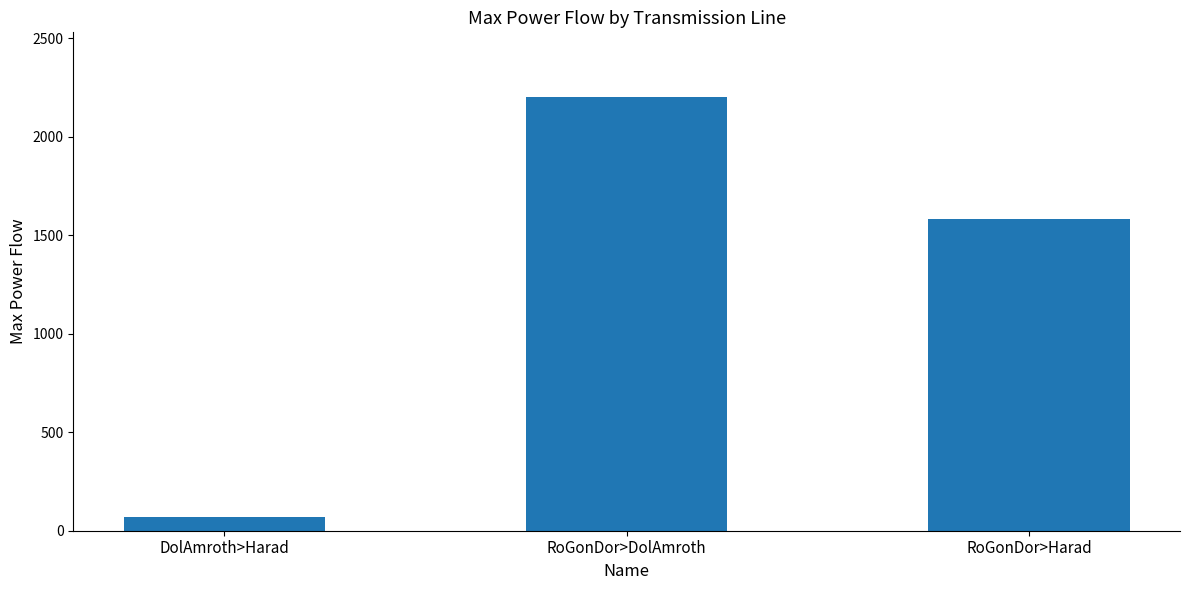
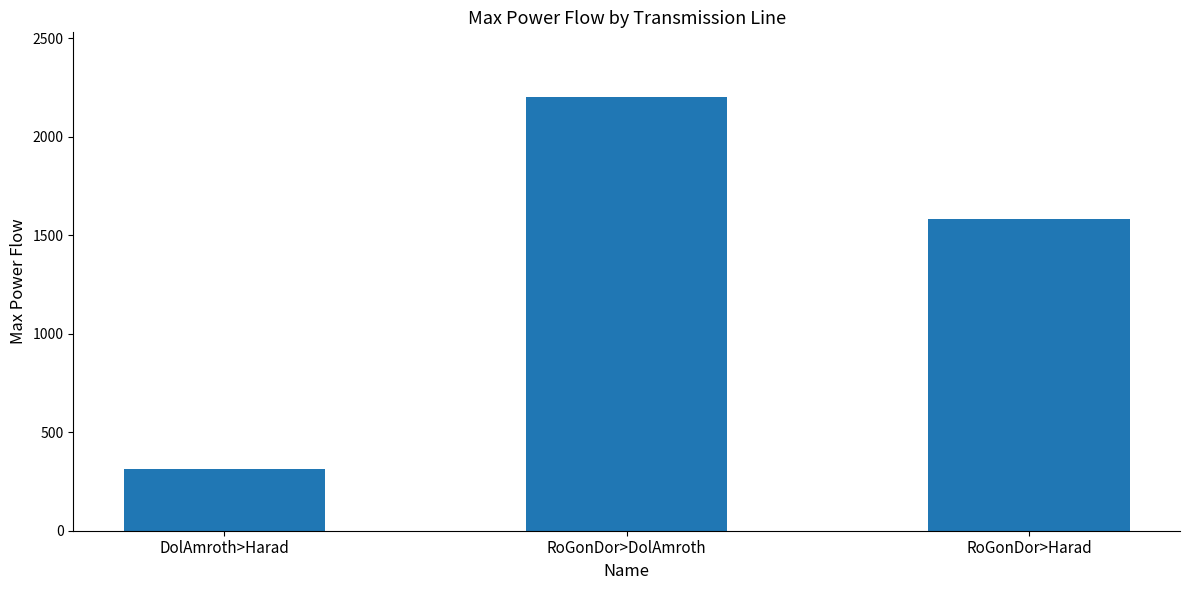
DolAmroth>Harad: 70 -> 310
